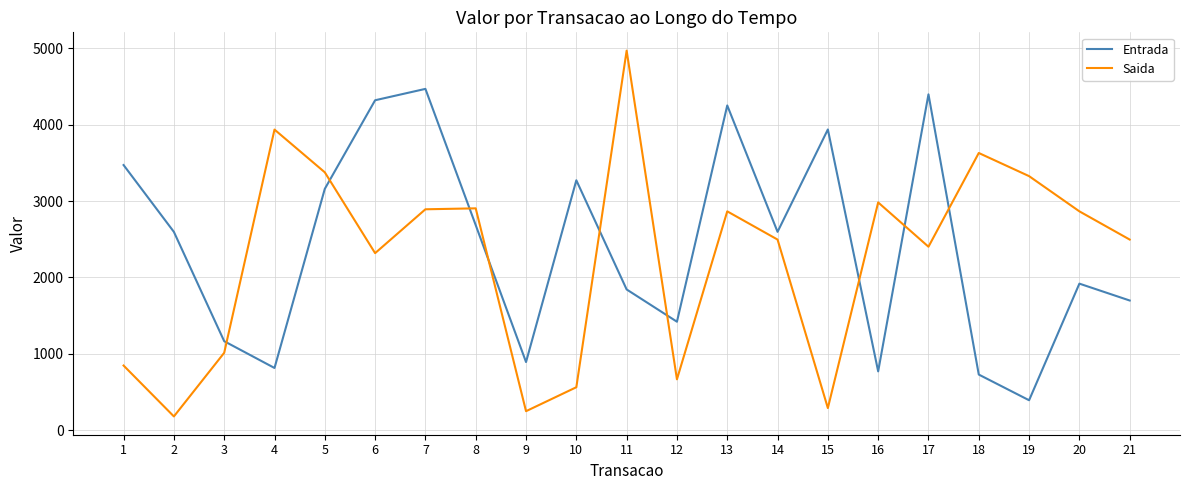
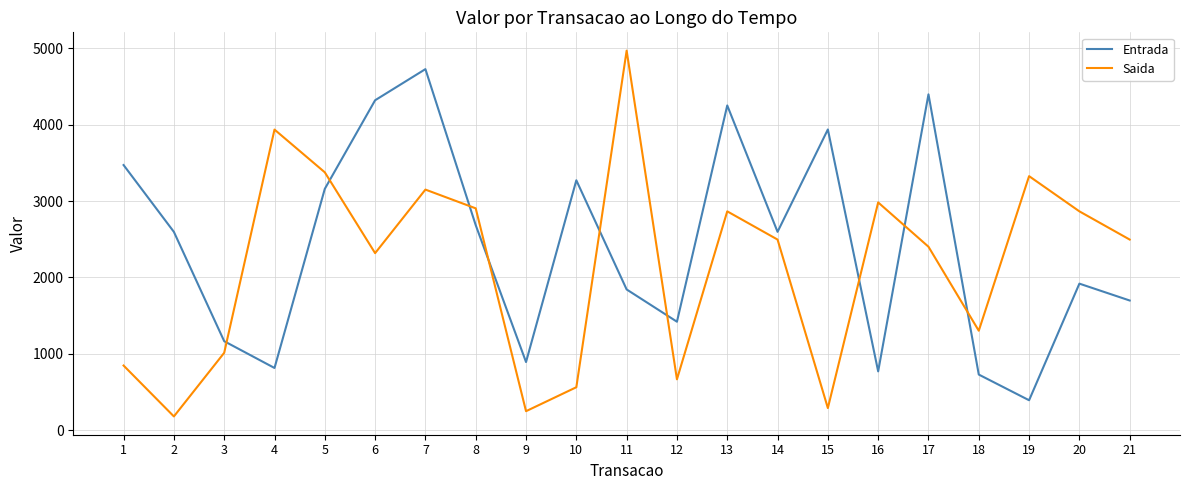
Entrada, 7: 4500 -> 4700
Saida, 7: 2900 -> 3200
Saida, 18: 3600 -> 1300
